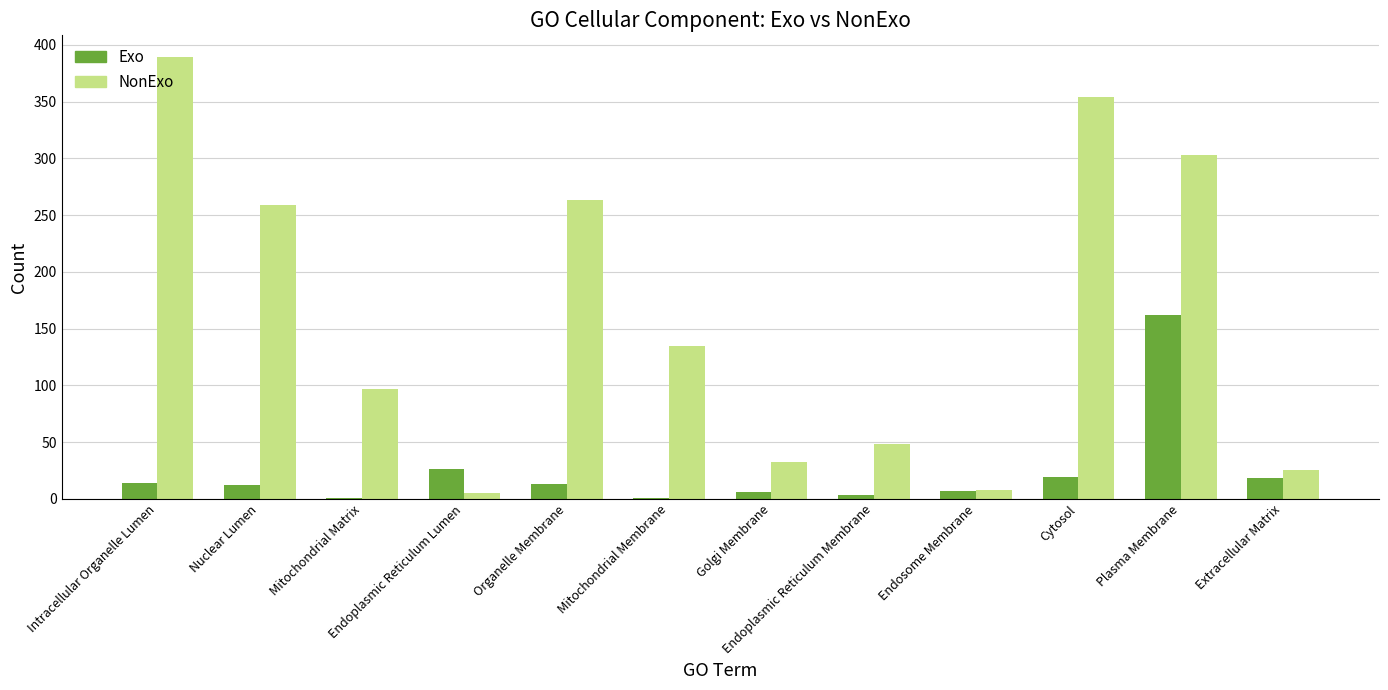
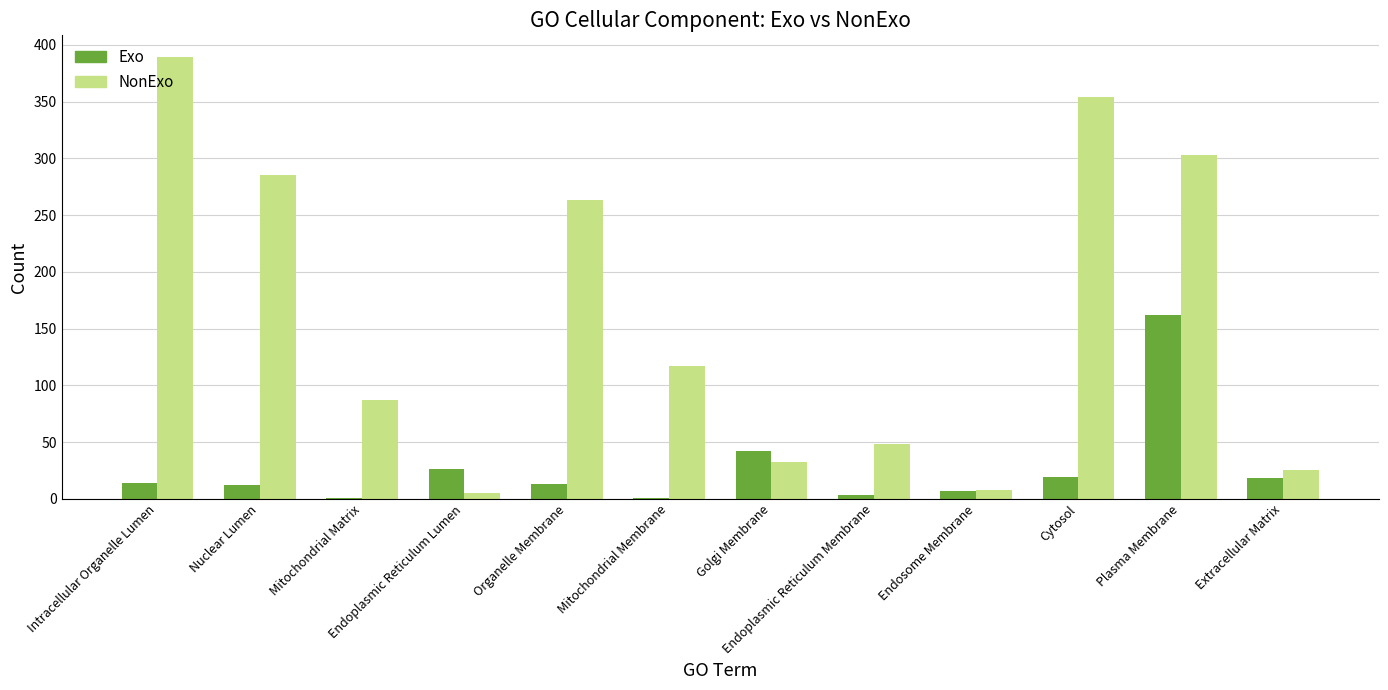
NonExo, Nuclear Lumen: 259 -> 285
NonExo, Mitochondrial Matrix: 97 -> 87
NonExo, Mitochondrial Membrane: 135 -> 117
Exo, Golgi Membrane: 6 -> 42
